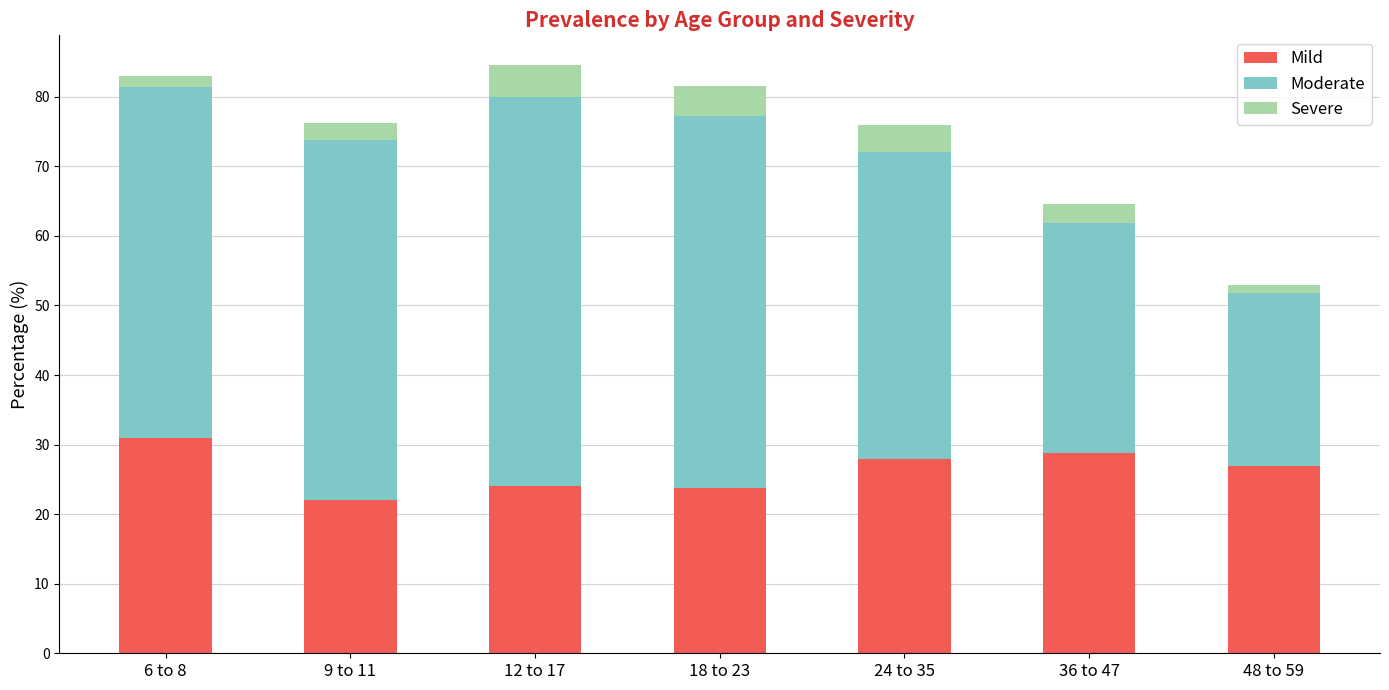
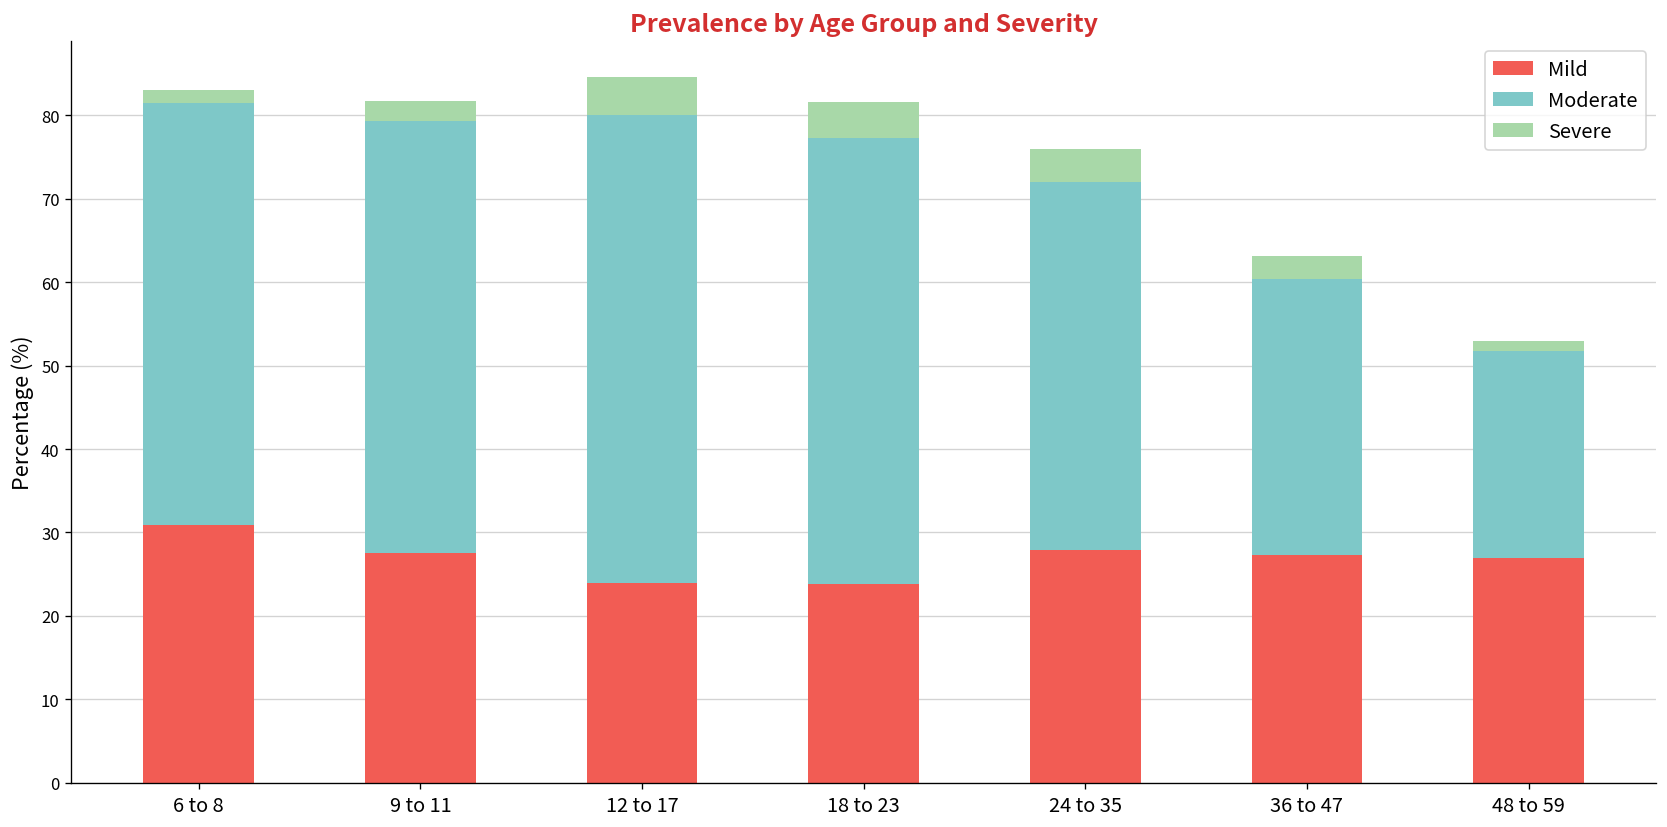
Mild, 9 to 11: 22 -> 28
Mild, 36 to 47: 29 -> 27
